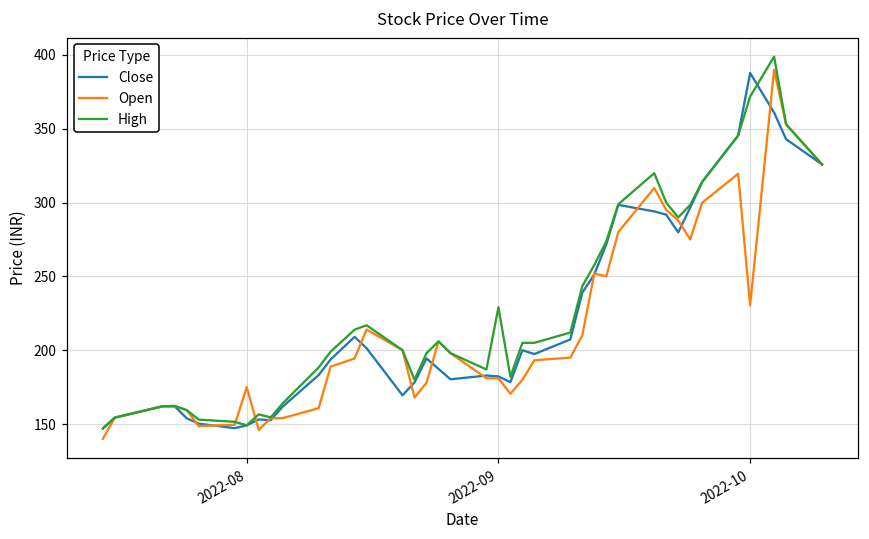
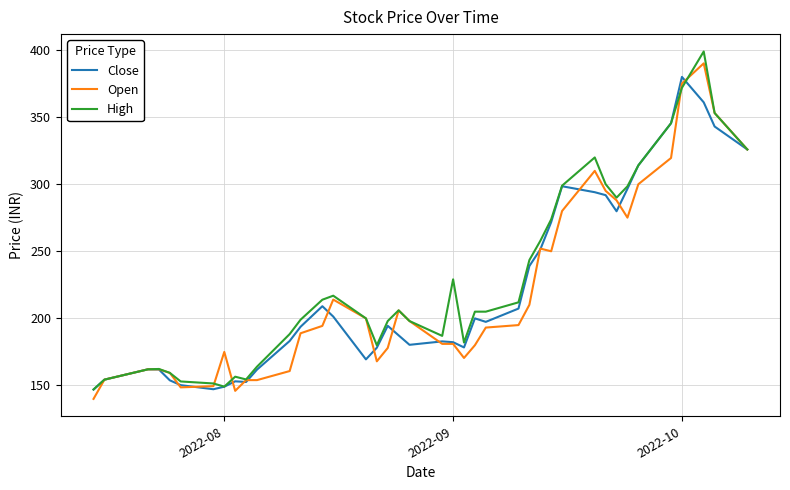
Close, 2022-10: 388 -> 380
Open, 2022-10: 230 -> 375
